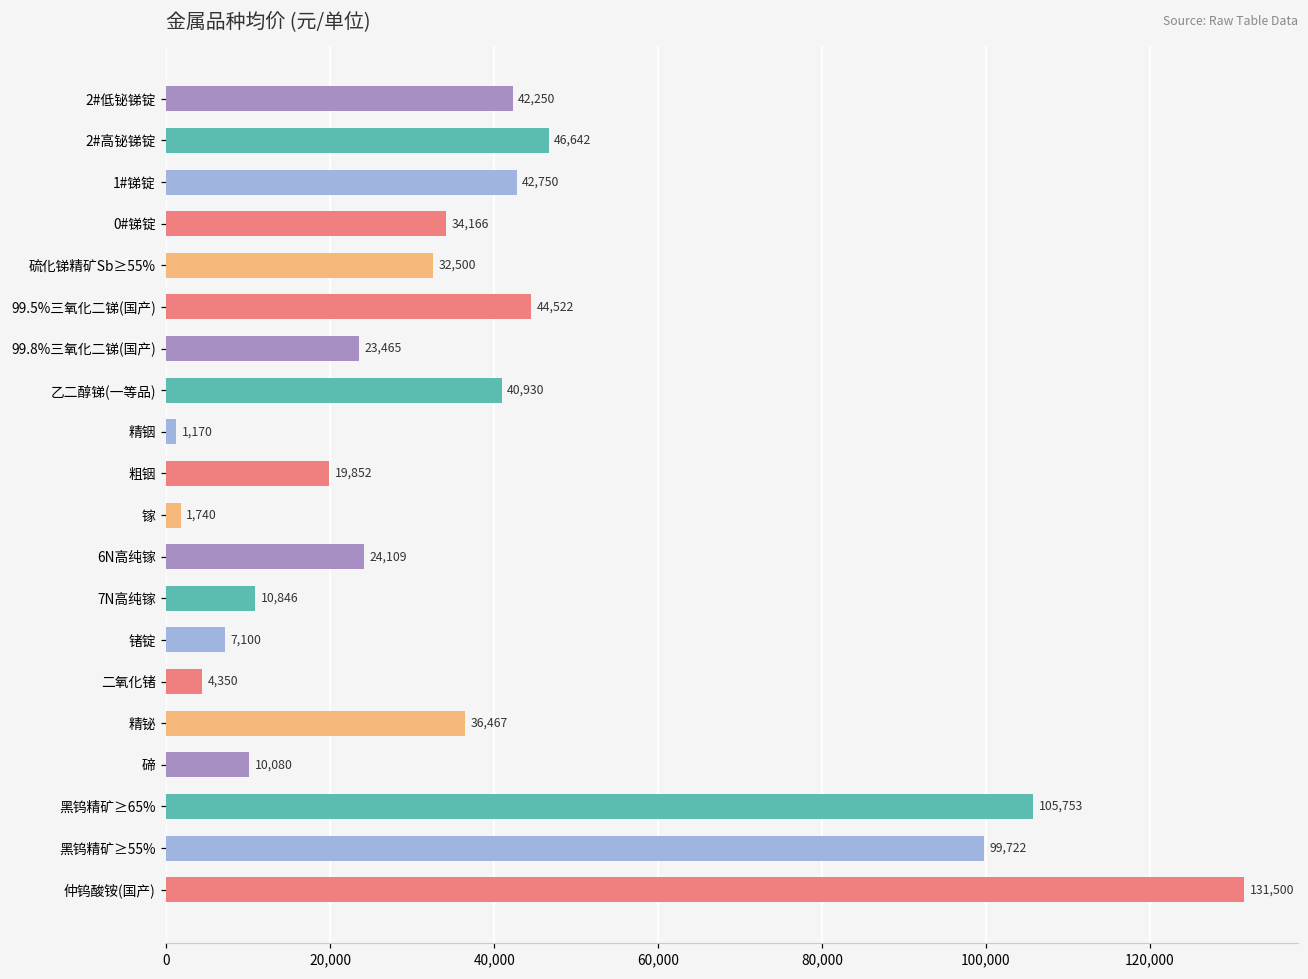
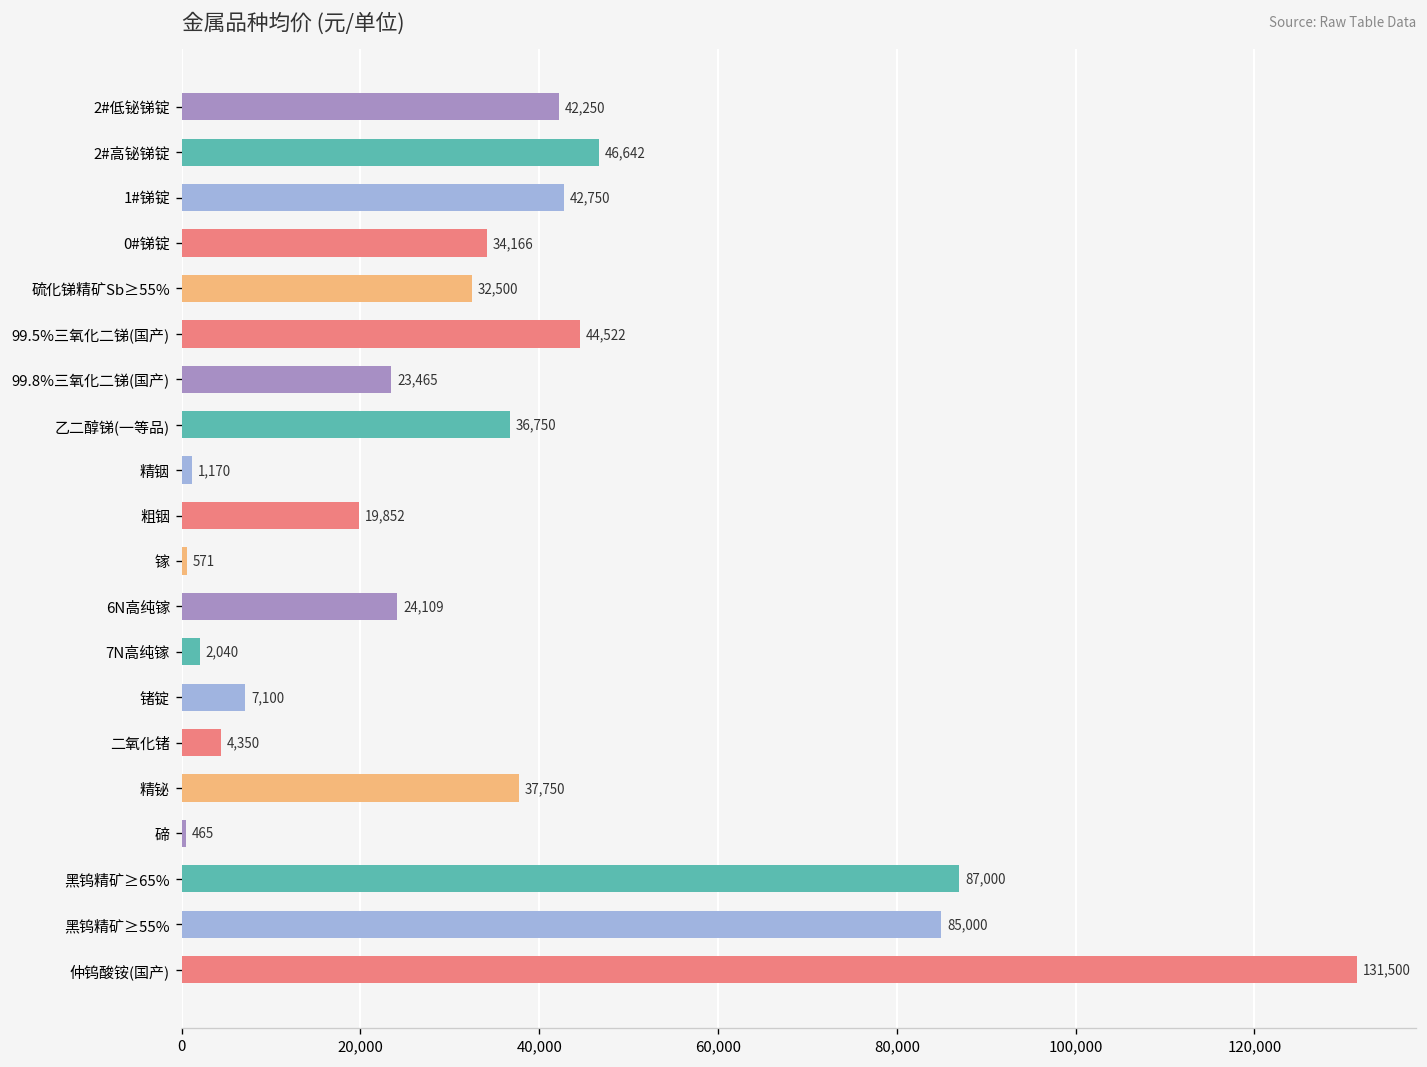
乙二醇锑(一等品): 40,930 -> 36,750
镓: 1,740 -> 571
7N高纯镓: 10,846 -> 2,040
精铋: 36,467 -> 37,750
碲: 10,080 -> 465
黑钨精矿≥65%: 105,753 -> 87,000
黑钨精矿≥55%: 99,722 -> 85,000
